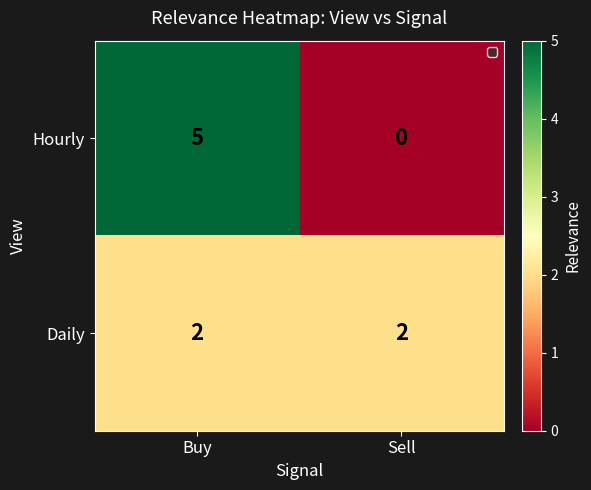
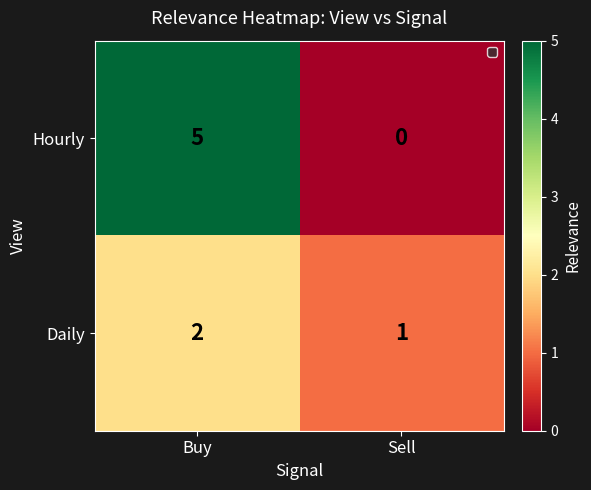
Daily, Sell: 2 -> 1
